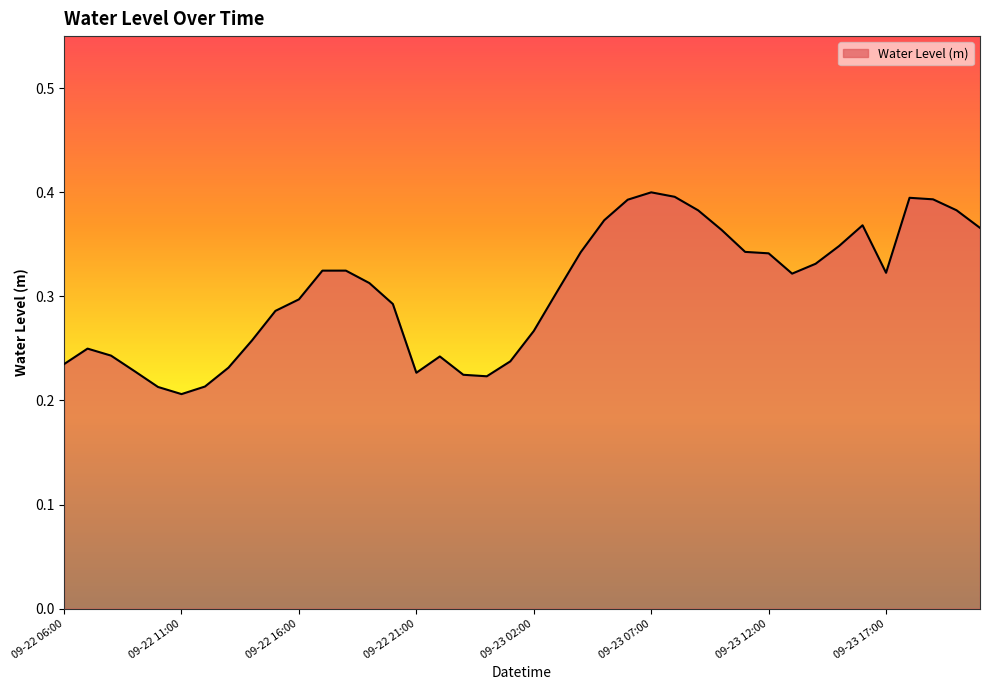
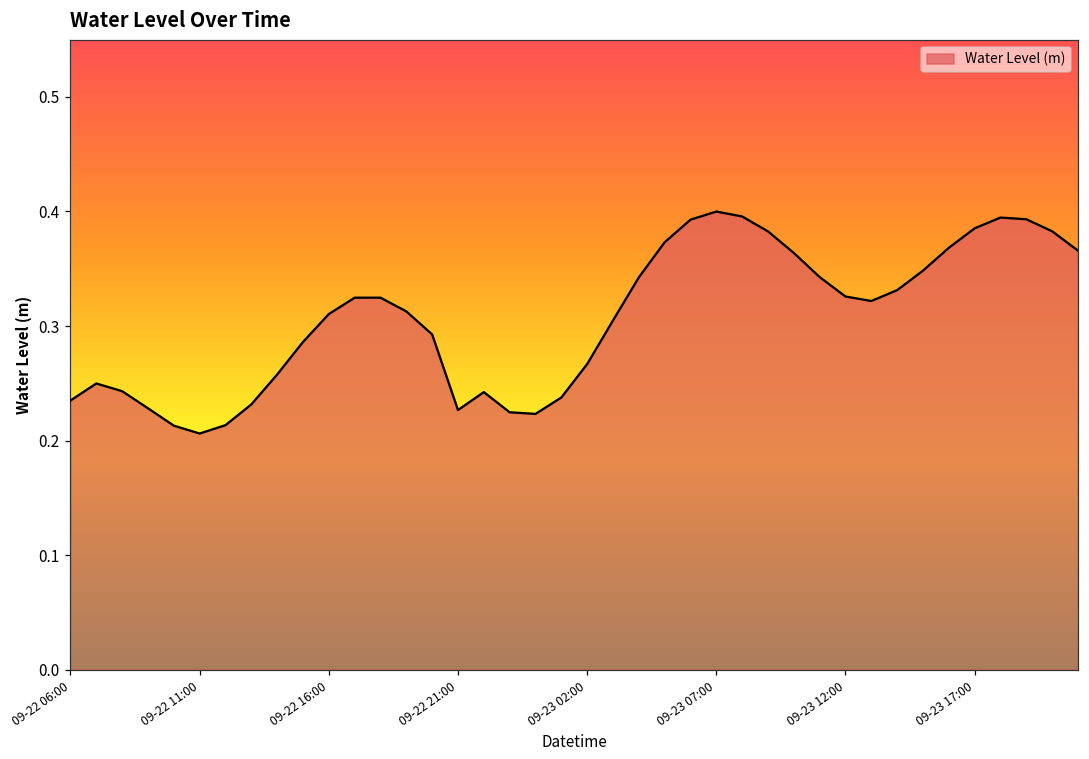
09-22 16:00: 0.297 -> 0.310
09-23 12:00: 0.341 -> 0.326
09-23 17:00: 0.323 -> 0.385
